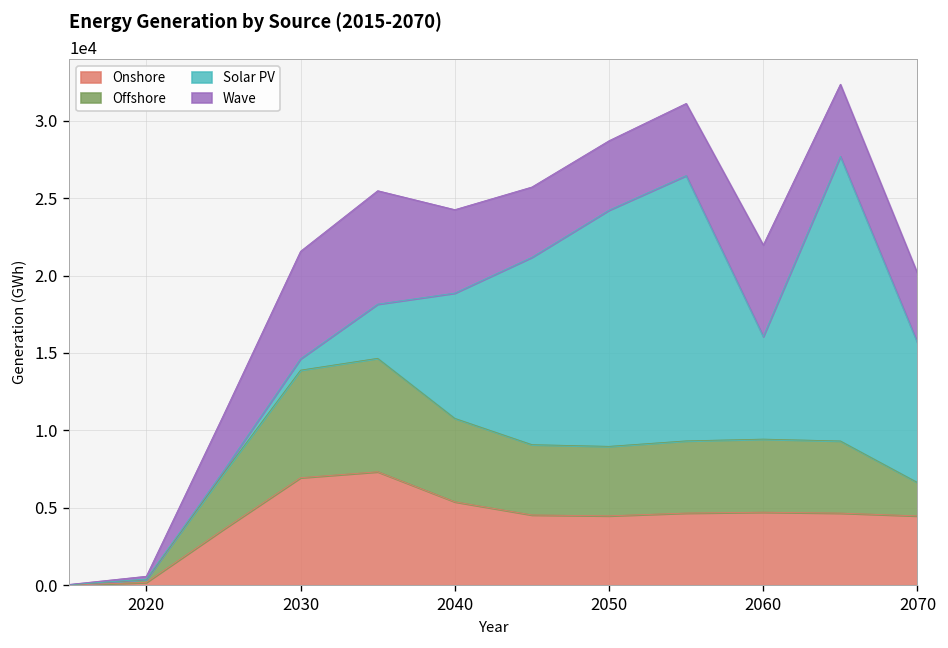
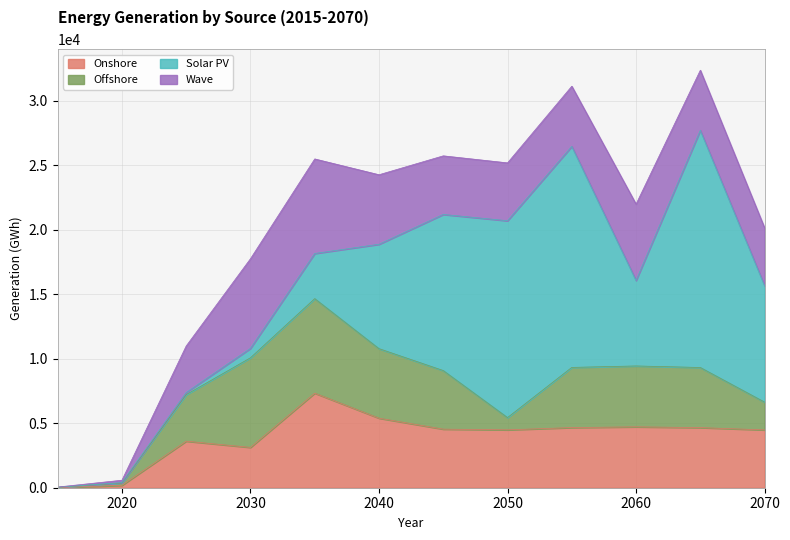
Onshore, 2030: 6900 -> 3100
Offshore, 2050: 4500 -> 1000
